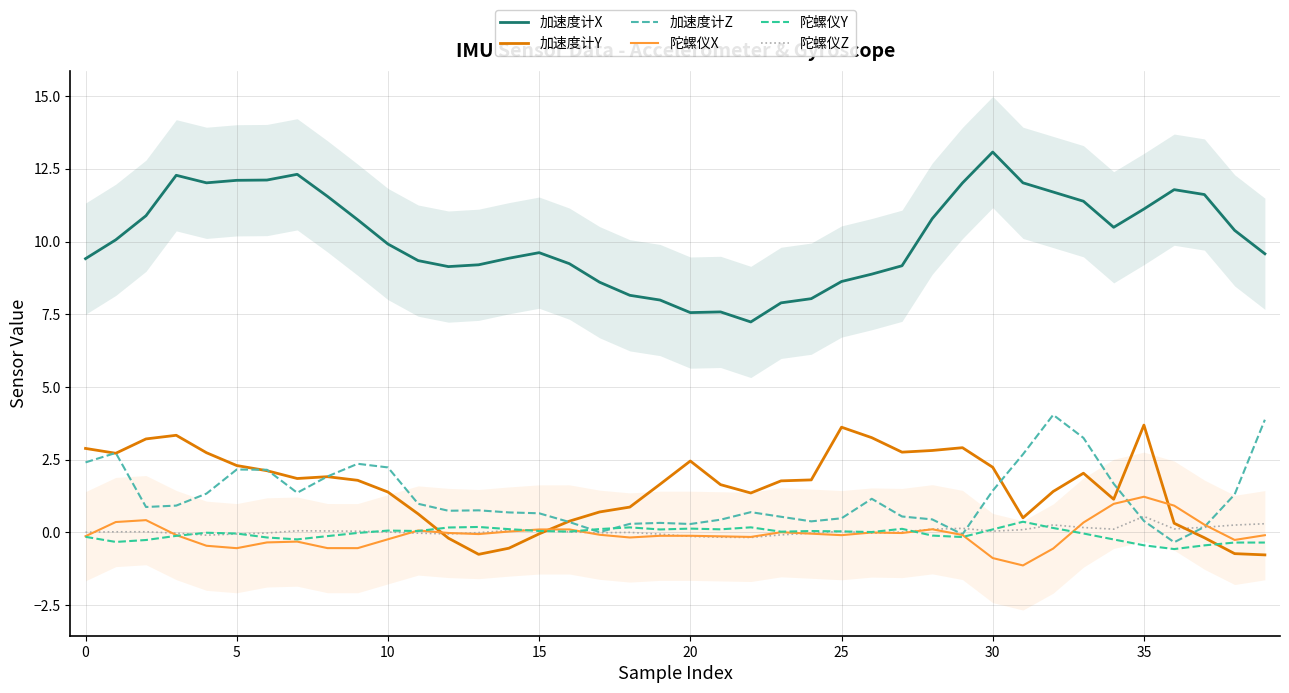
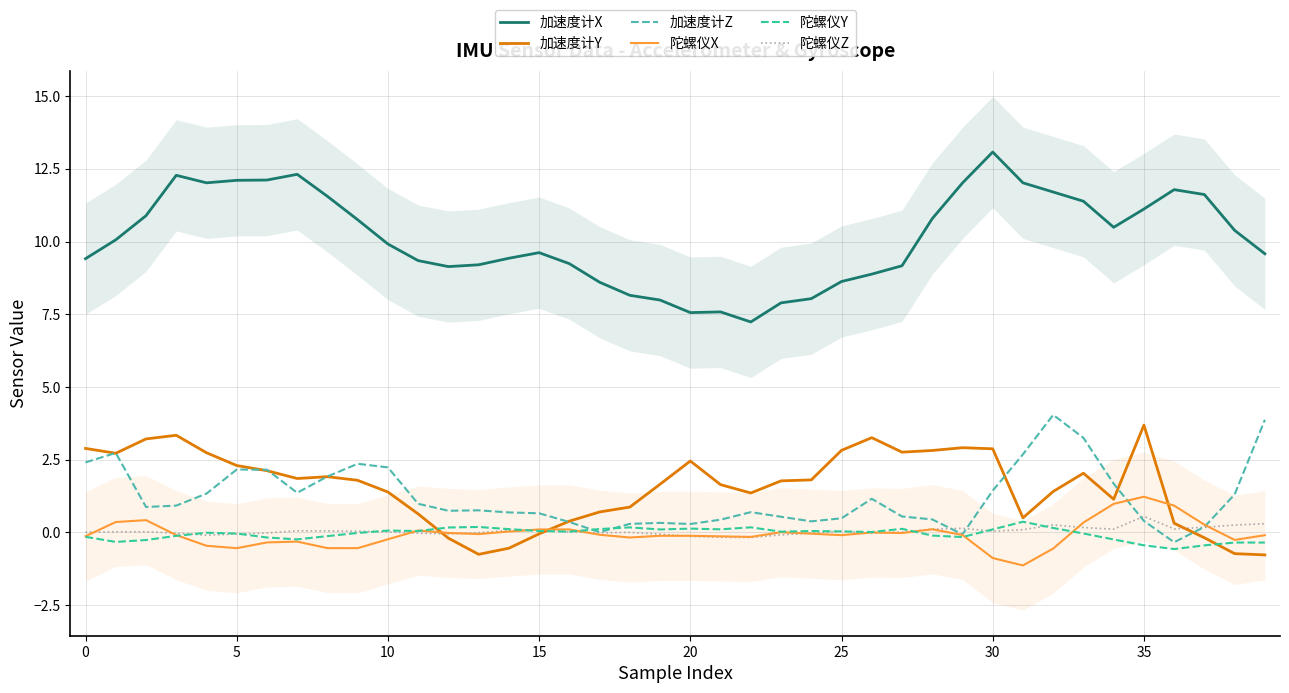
加速度计Y, 25: 3.6 -> 2.8
加速度计Y, 30: 2.2 -> 2.9
